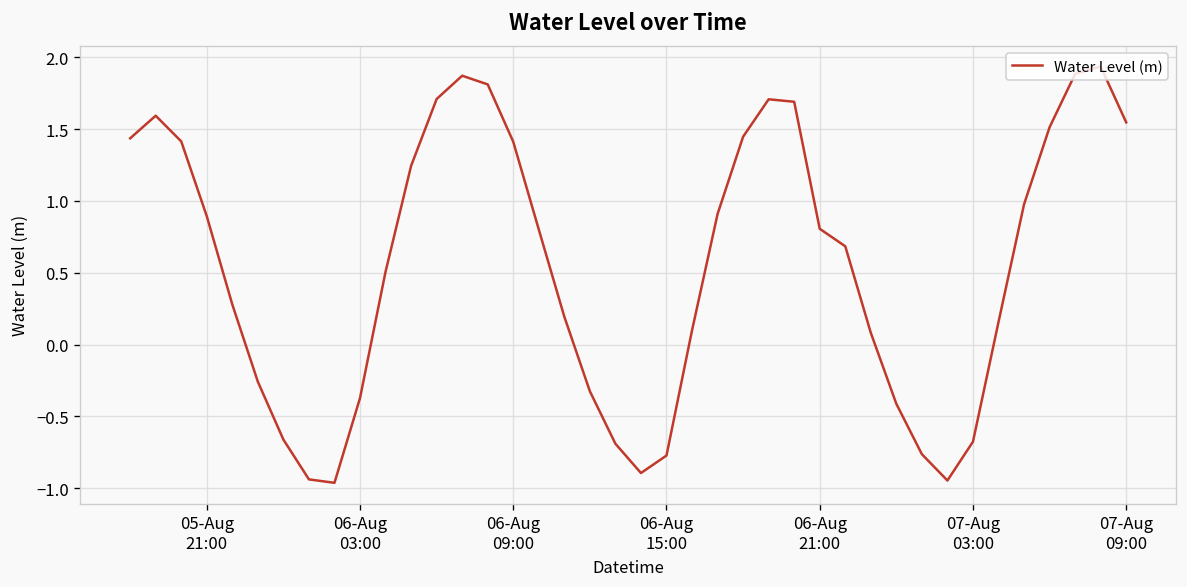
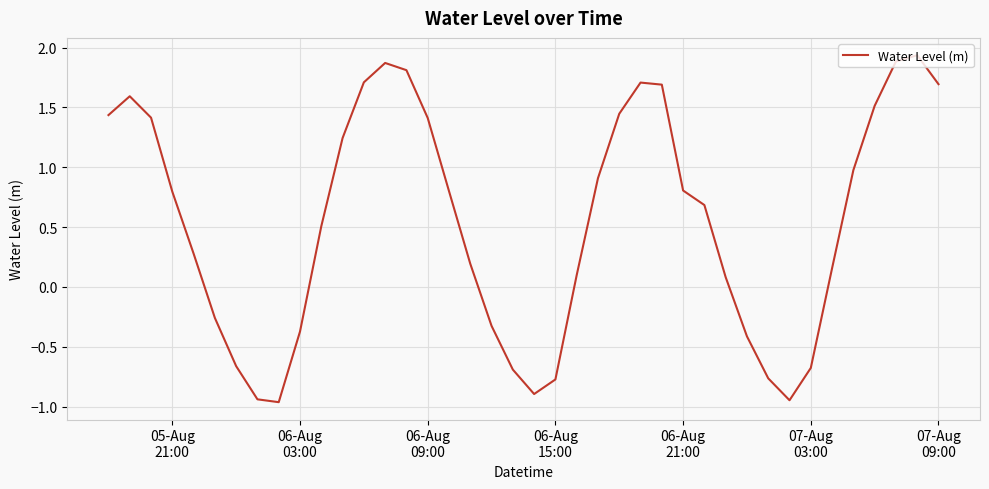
05-Aug 21:00: 0.89 -> 0.80
07-Aug 09:00: 1.55 -> 1.69
